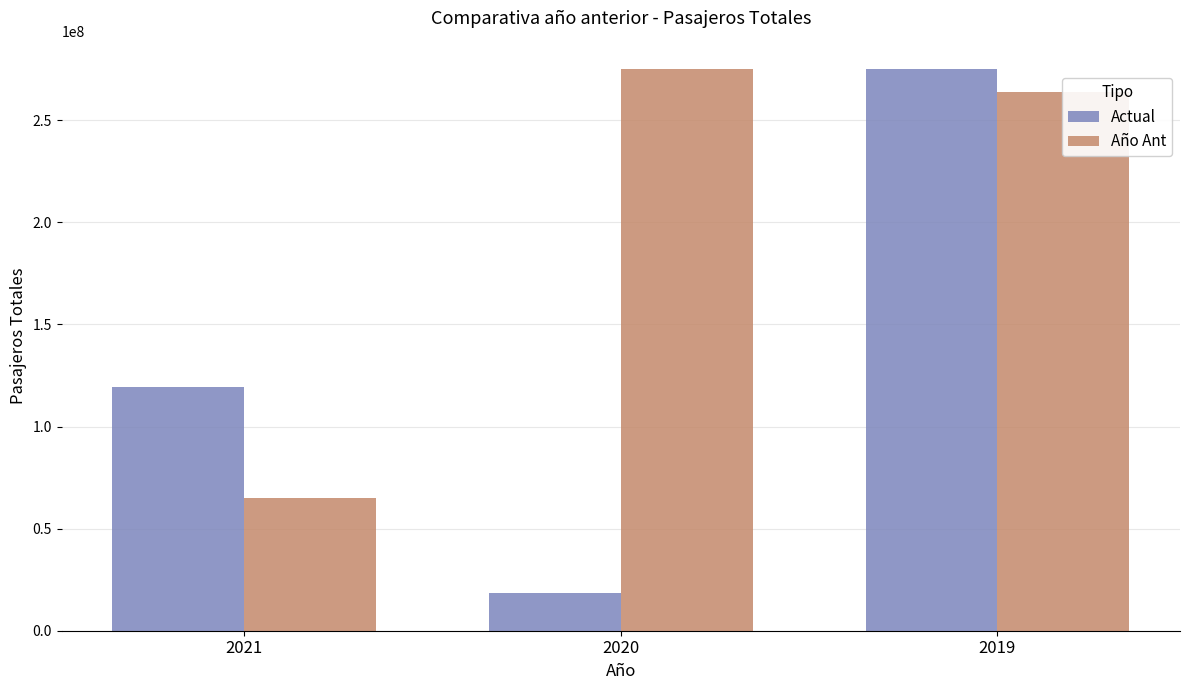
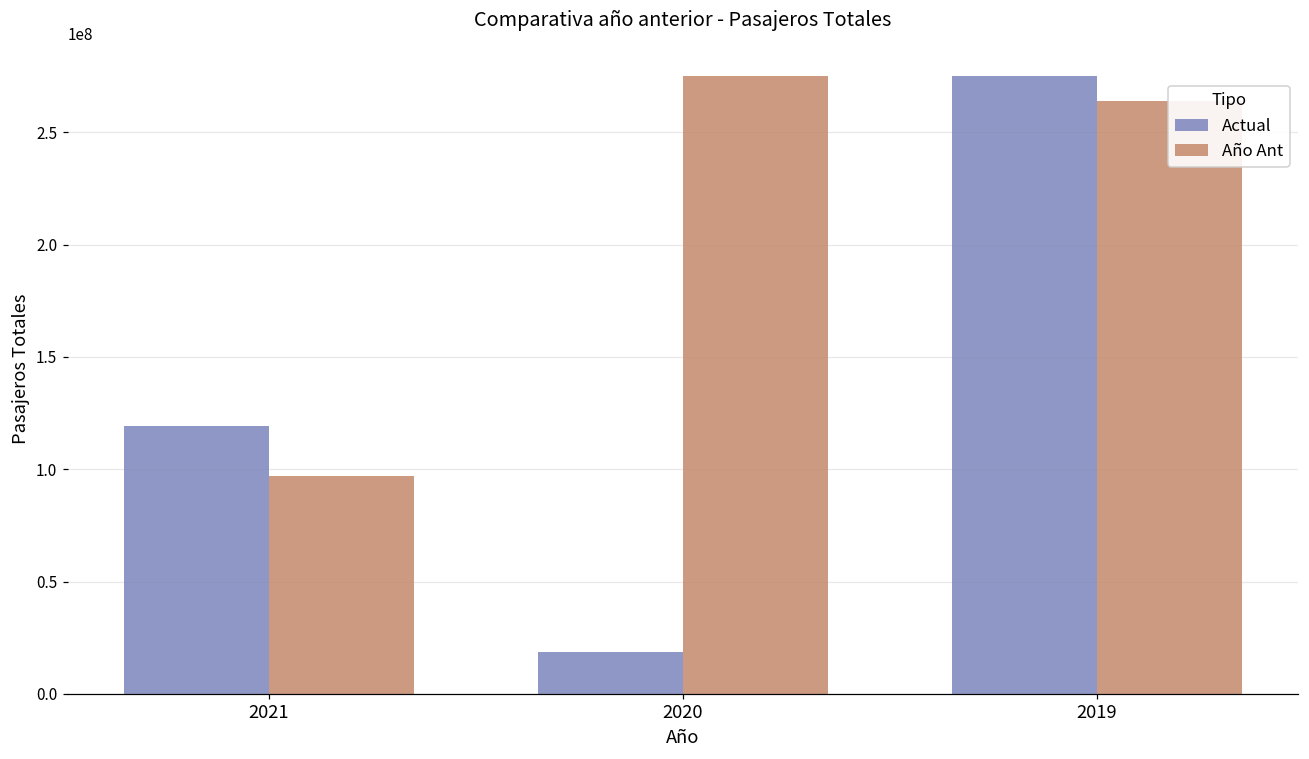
Año Ant, 2021: 65000000 -> 97000000
